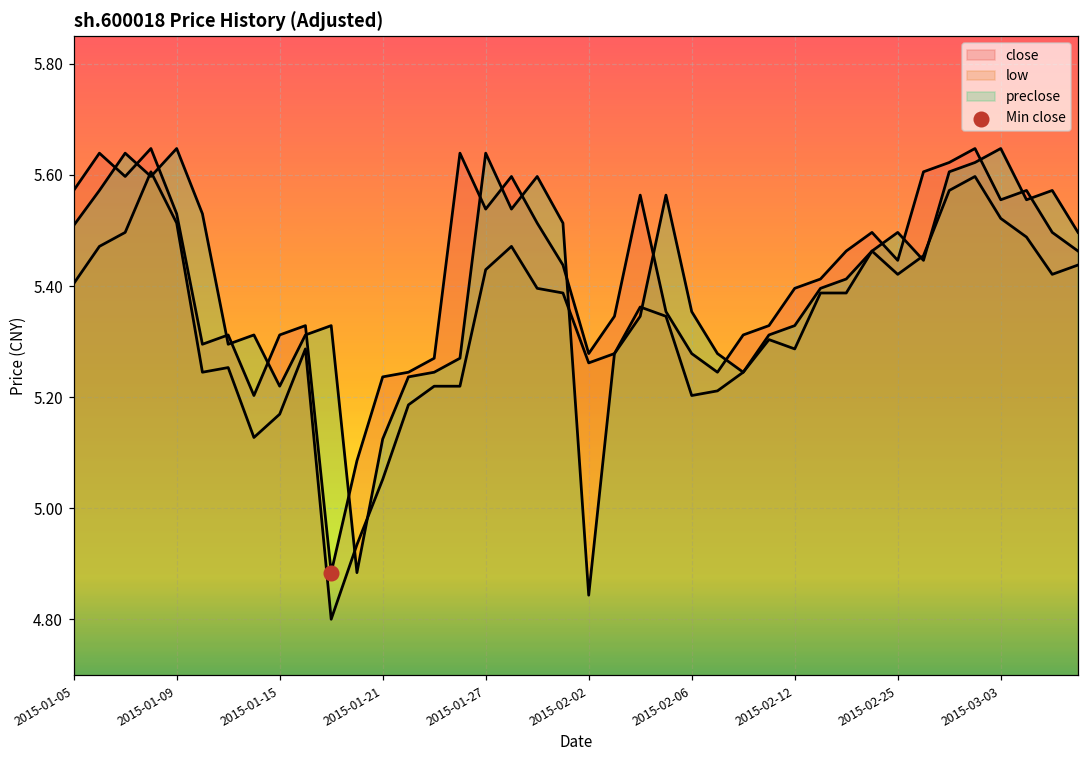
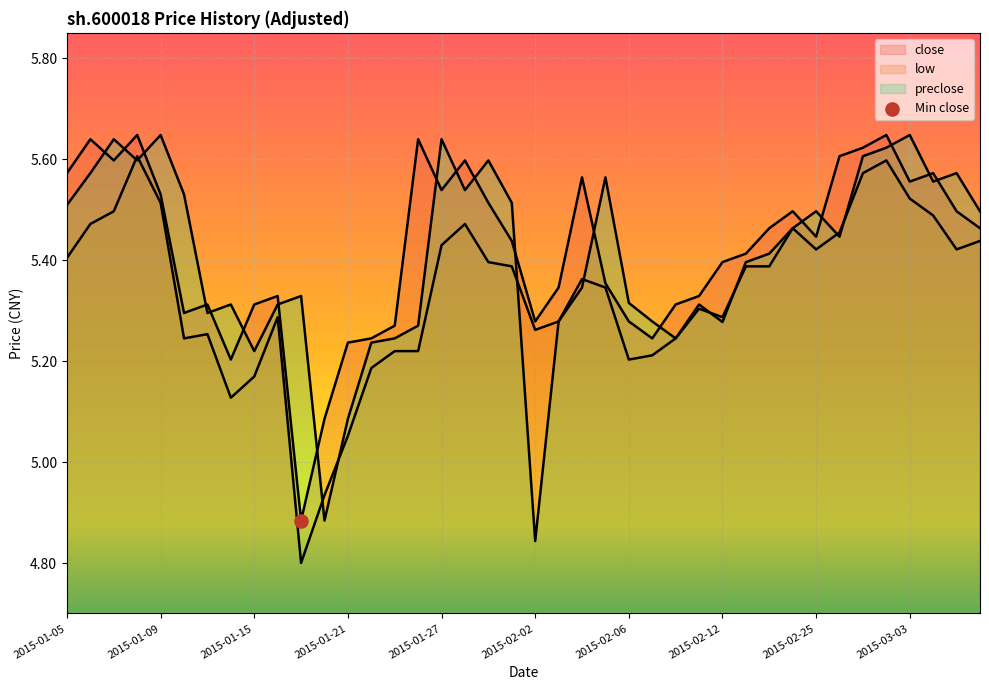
preclose, 2015-01-21: 5.12 -> 5.09
preclose, 2015-02-06: 5.35 -> 5.32
preclose, 2015-02-12: 5.33 -> 5.28
